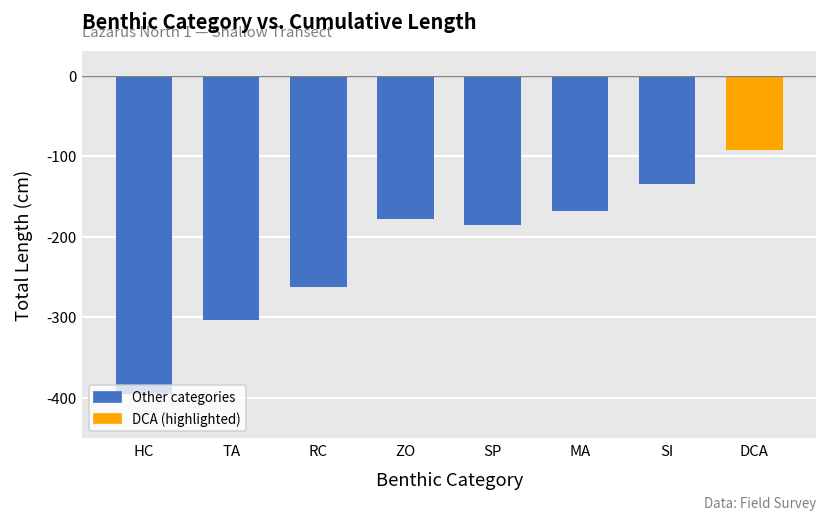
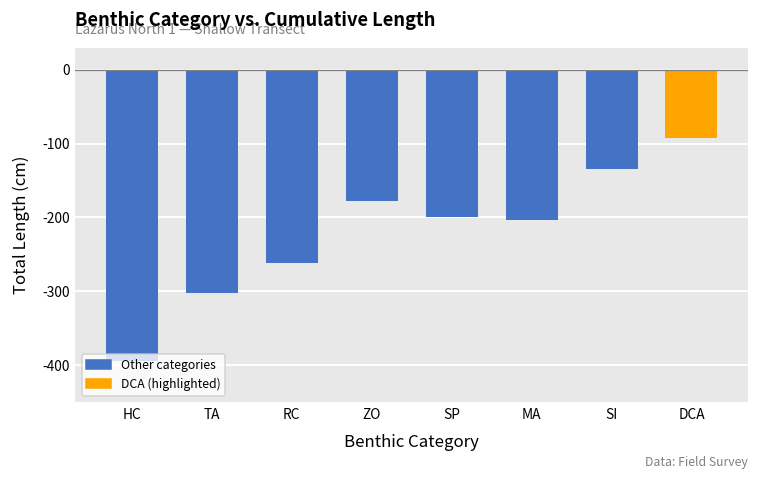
SP: -190 -> -200
MA: -170 -> -200
